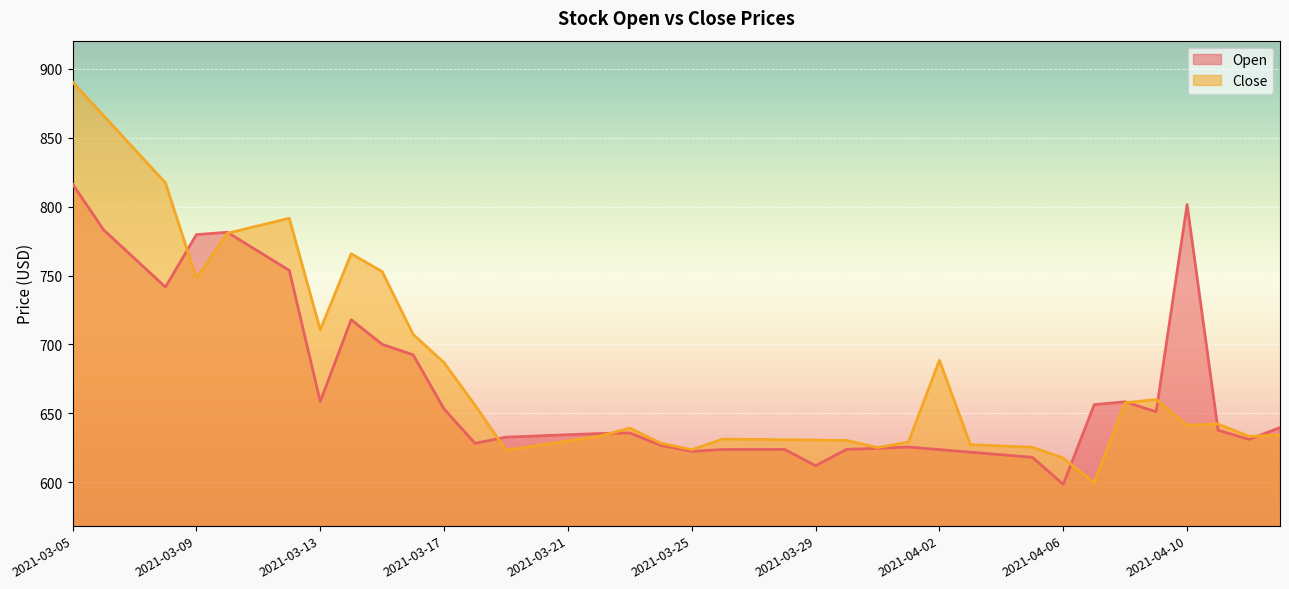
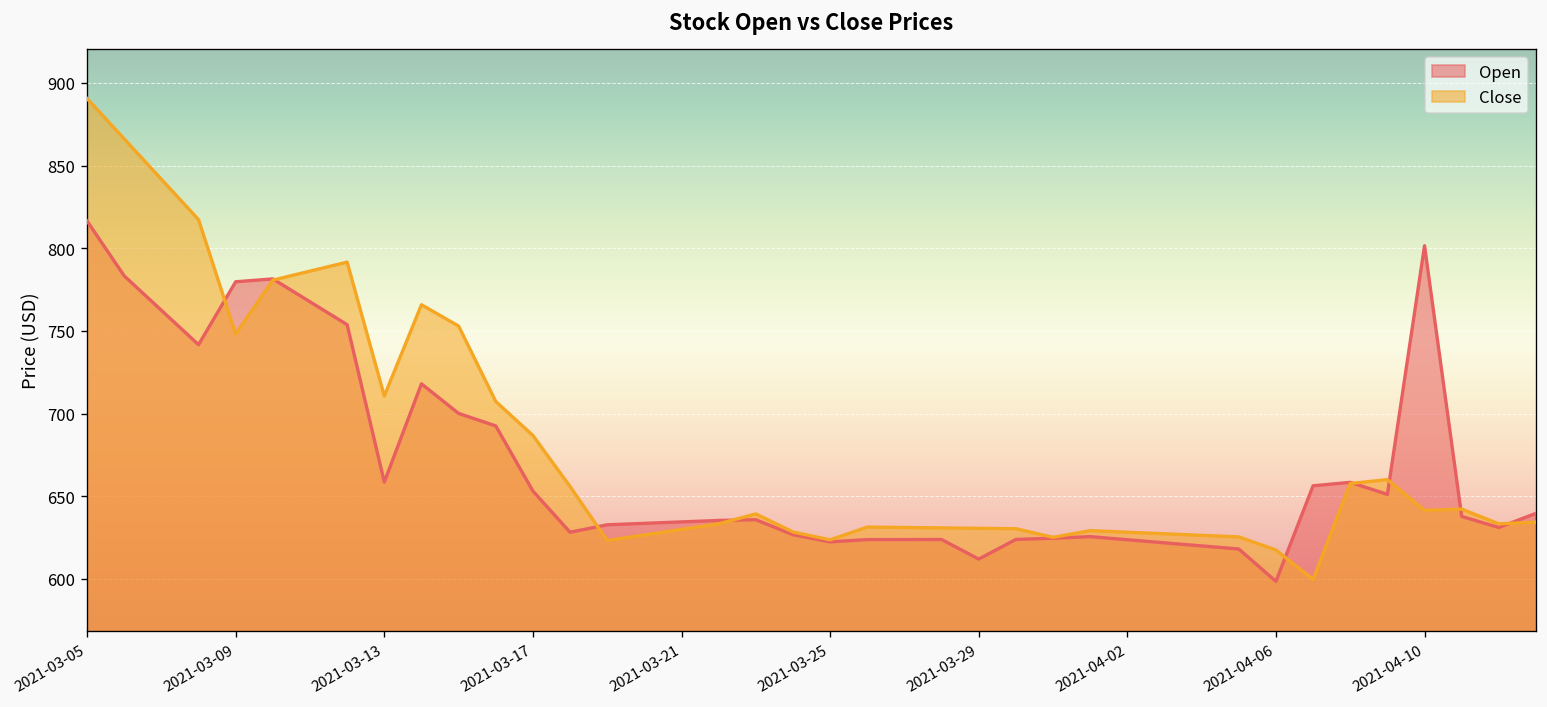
Close, 2021-04-02: 689 -> 628
